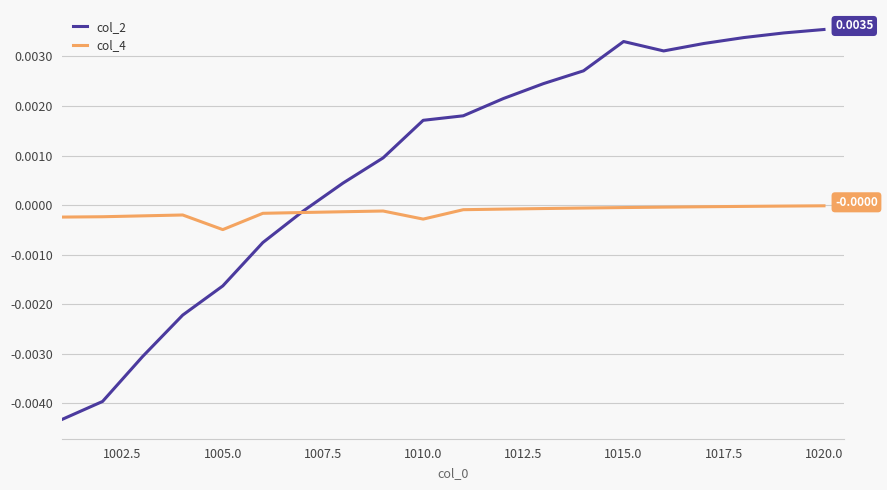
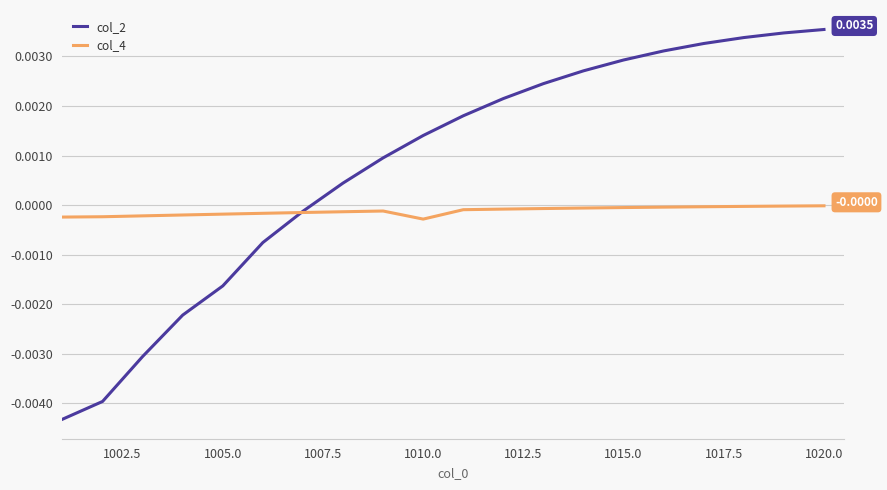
col_4, 1005.0: -0.0005 -> -0.0002
col_2, 1010.0: 0.0017 -> 0.0014
col_2, 1015.0: 0.0033 -> 0.0029
